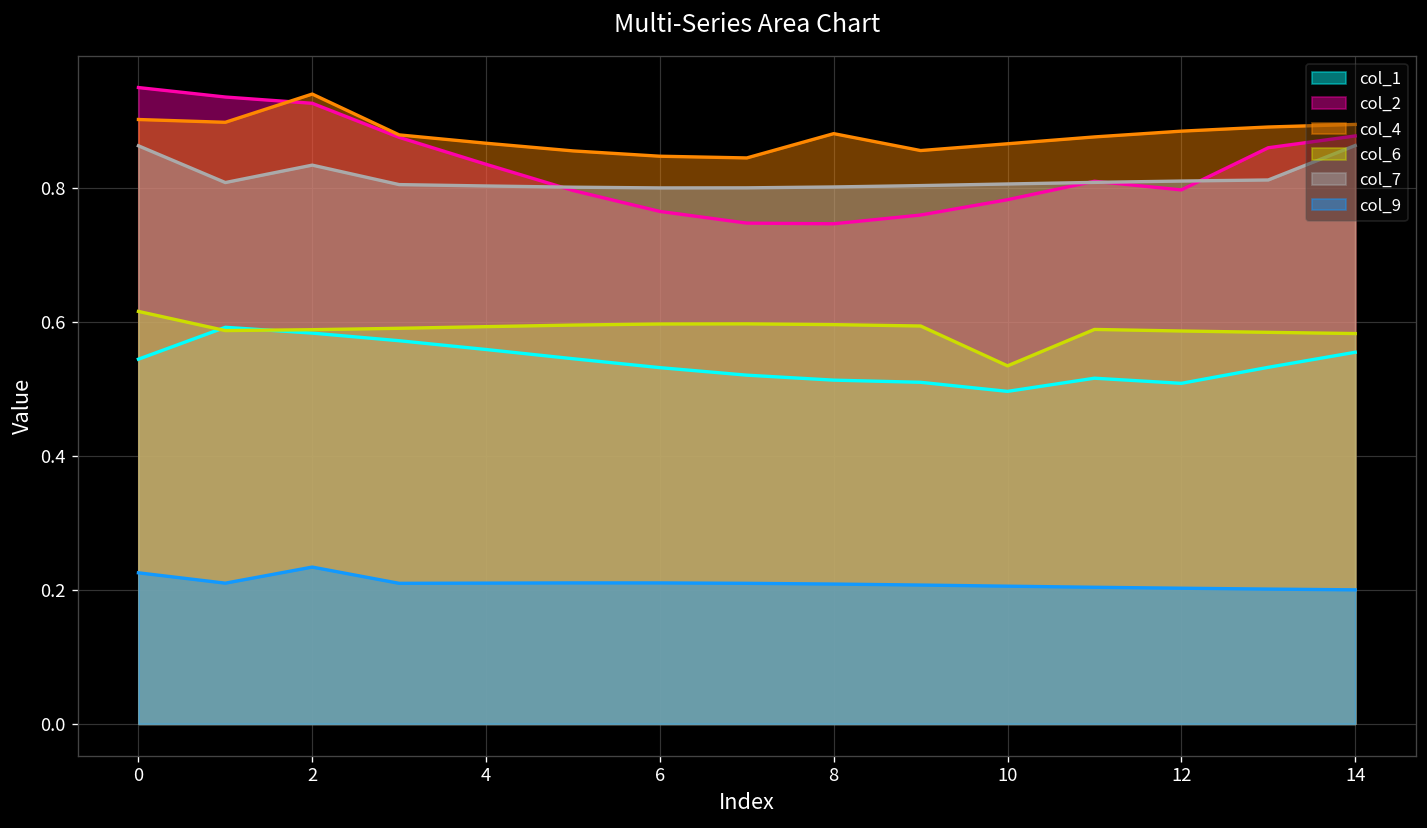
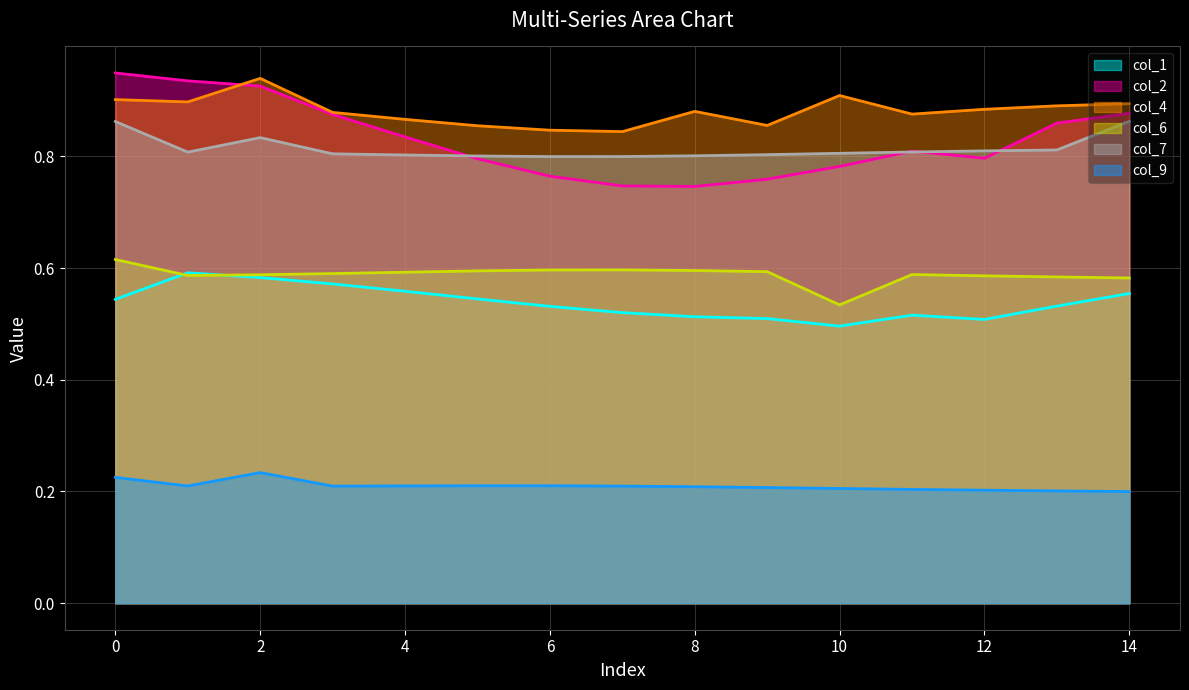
col_4, 10: 0.87 -> 0.91
